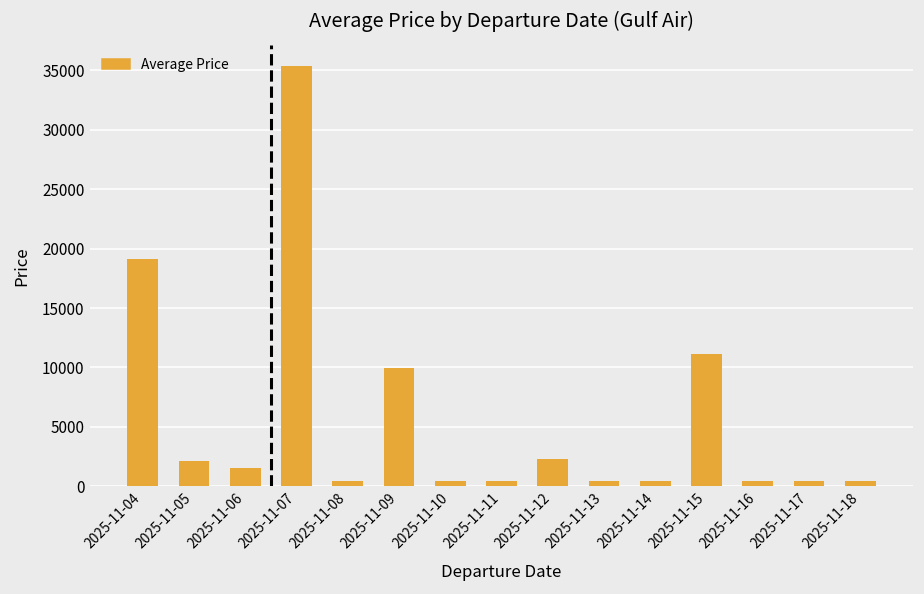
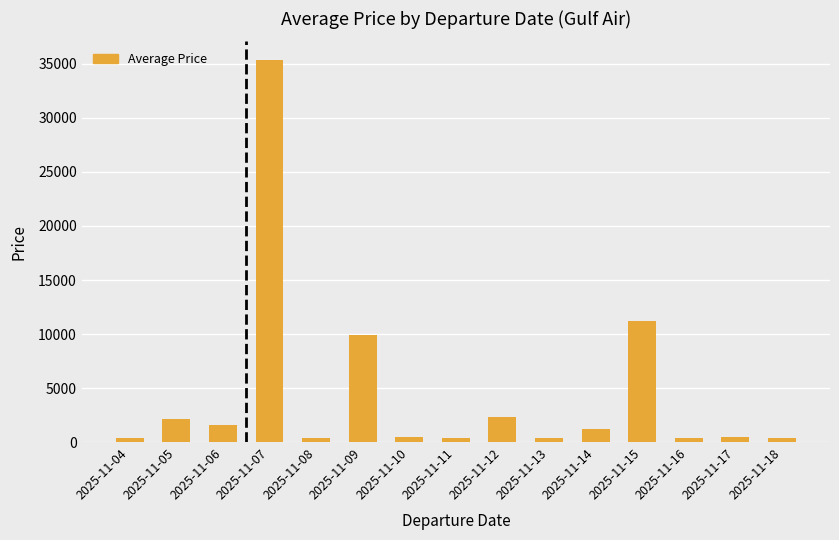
2025-11-04: 19100 -> 400
2025-11-14: 400 -> 1200
